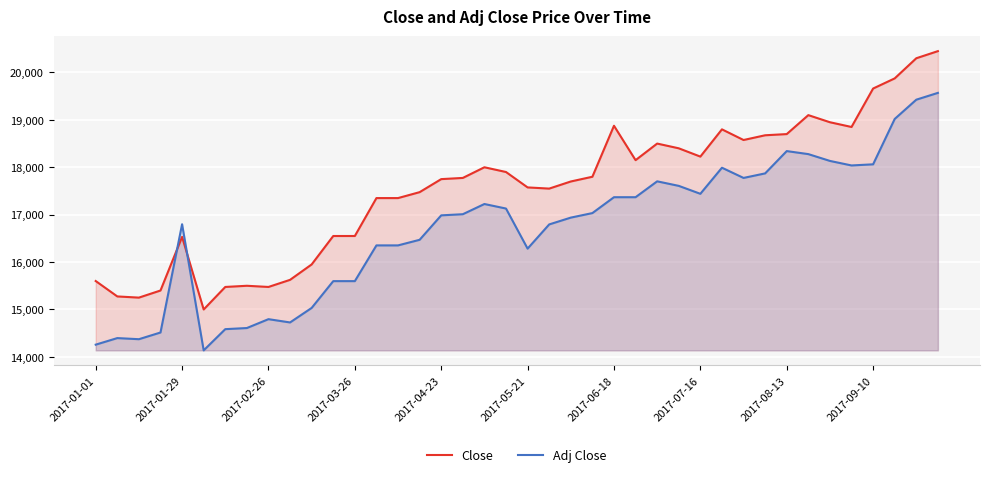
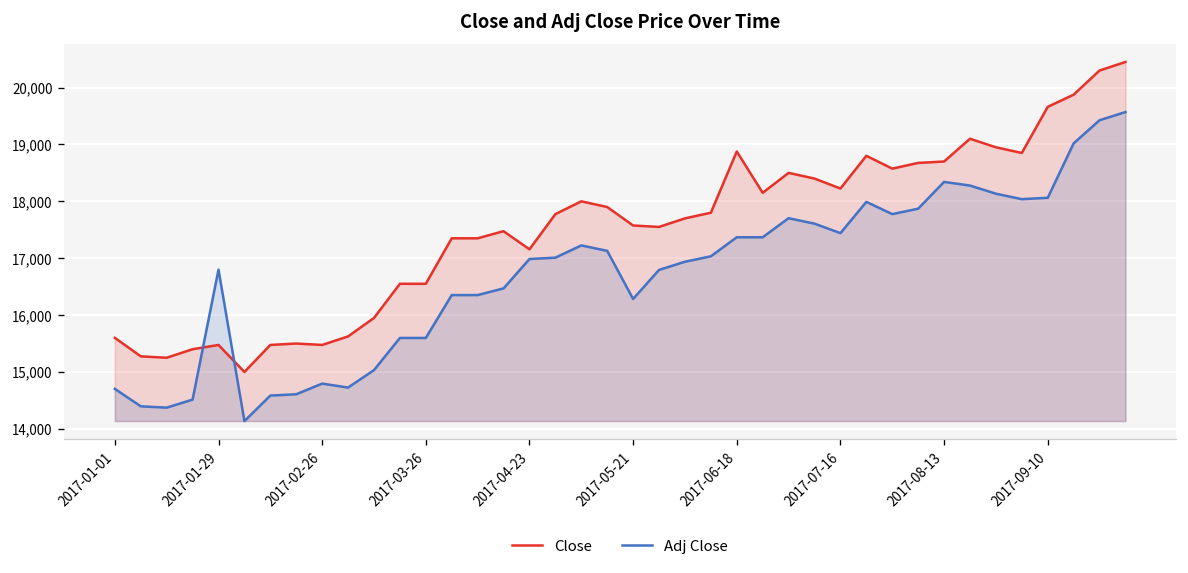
Adj Close, 2017-01-01: 14,300 -> 14,700
Close, 2017-01-29: 16,500 -> 15,500
Close, 2017-04-23: 17,800 -> 17,200
